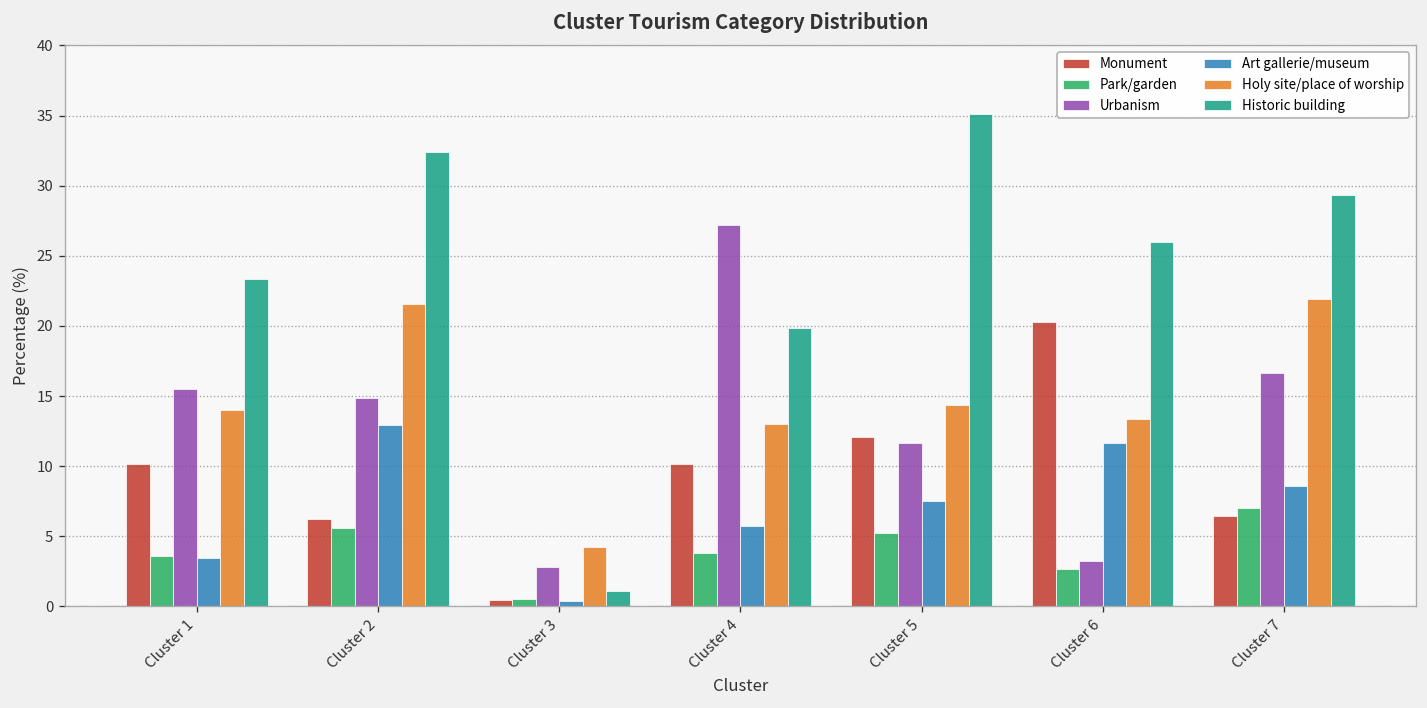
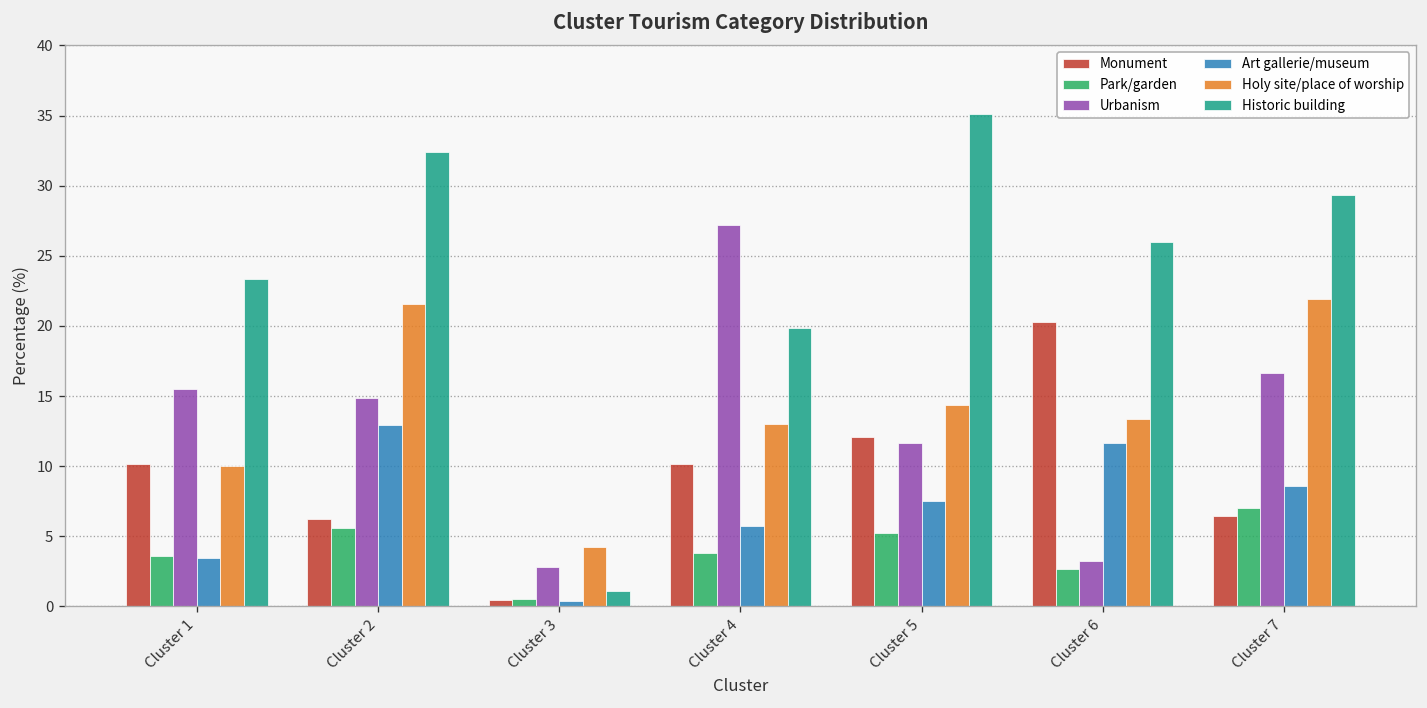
Holy site/place of worship, Cluster 1: 14.0 -> 10.0
